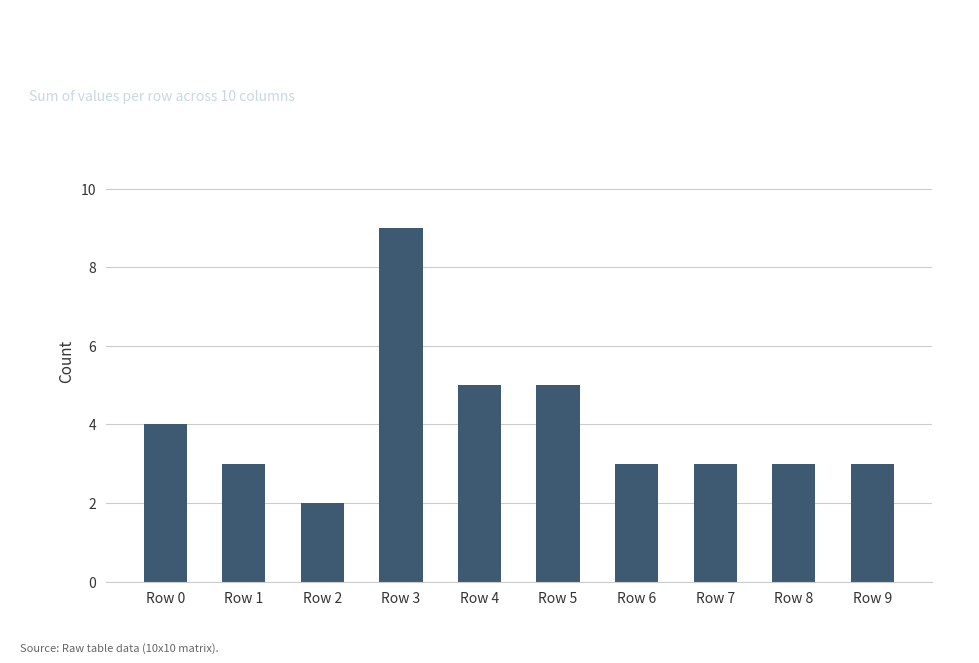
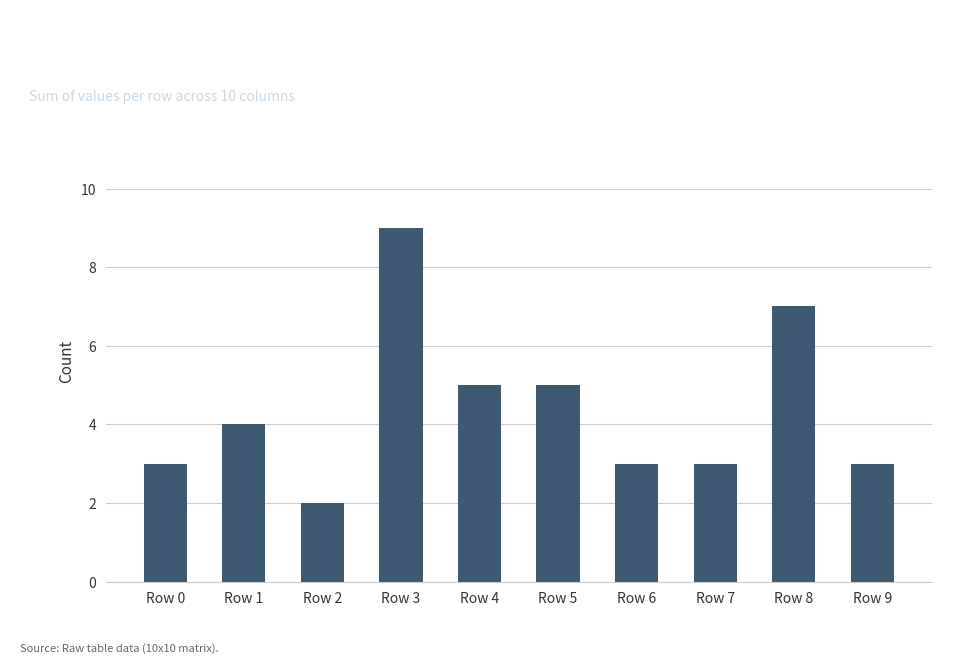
Row 0: 4 -> 3
Row 1: 3 -> 4
Row 8: 3 -> 7
